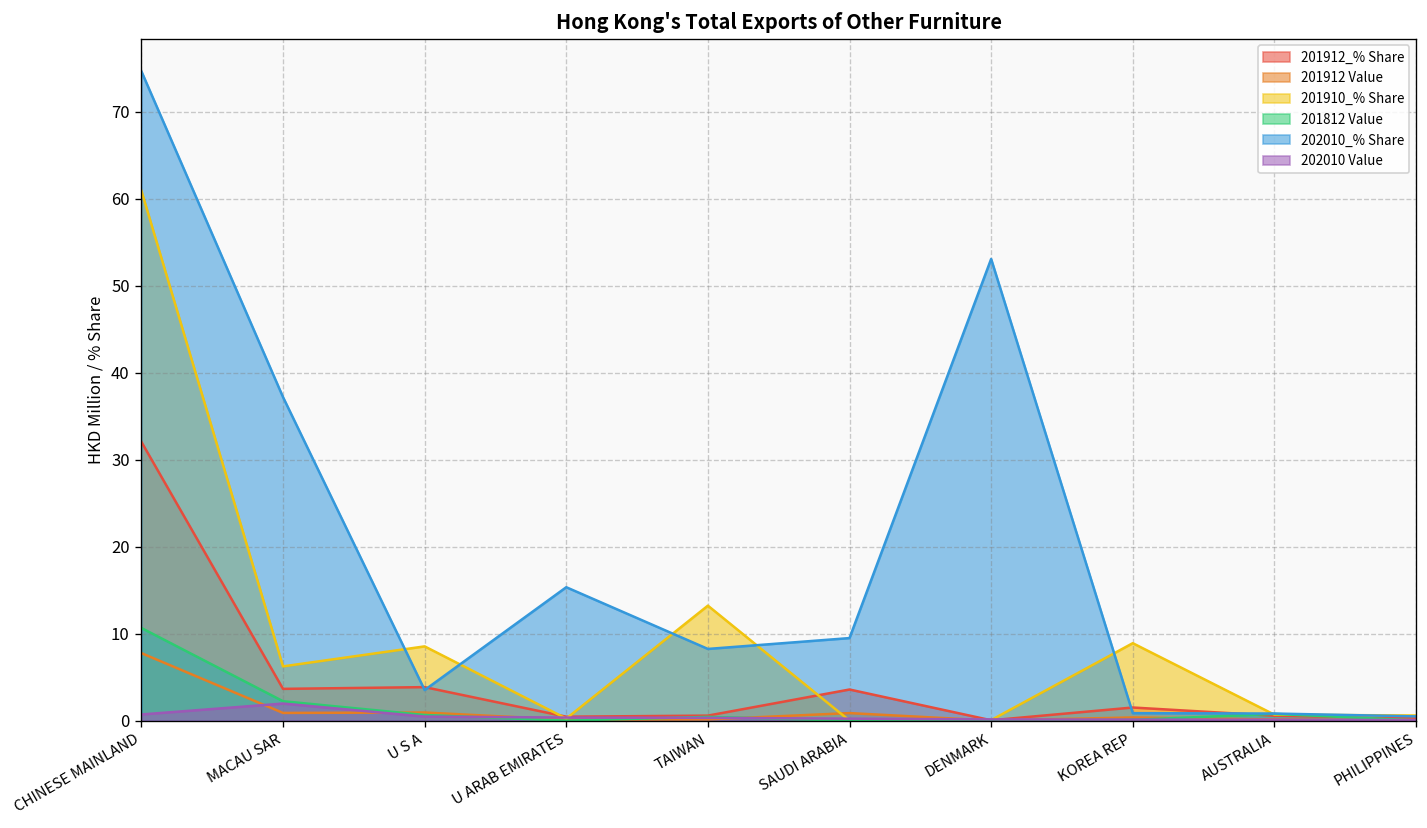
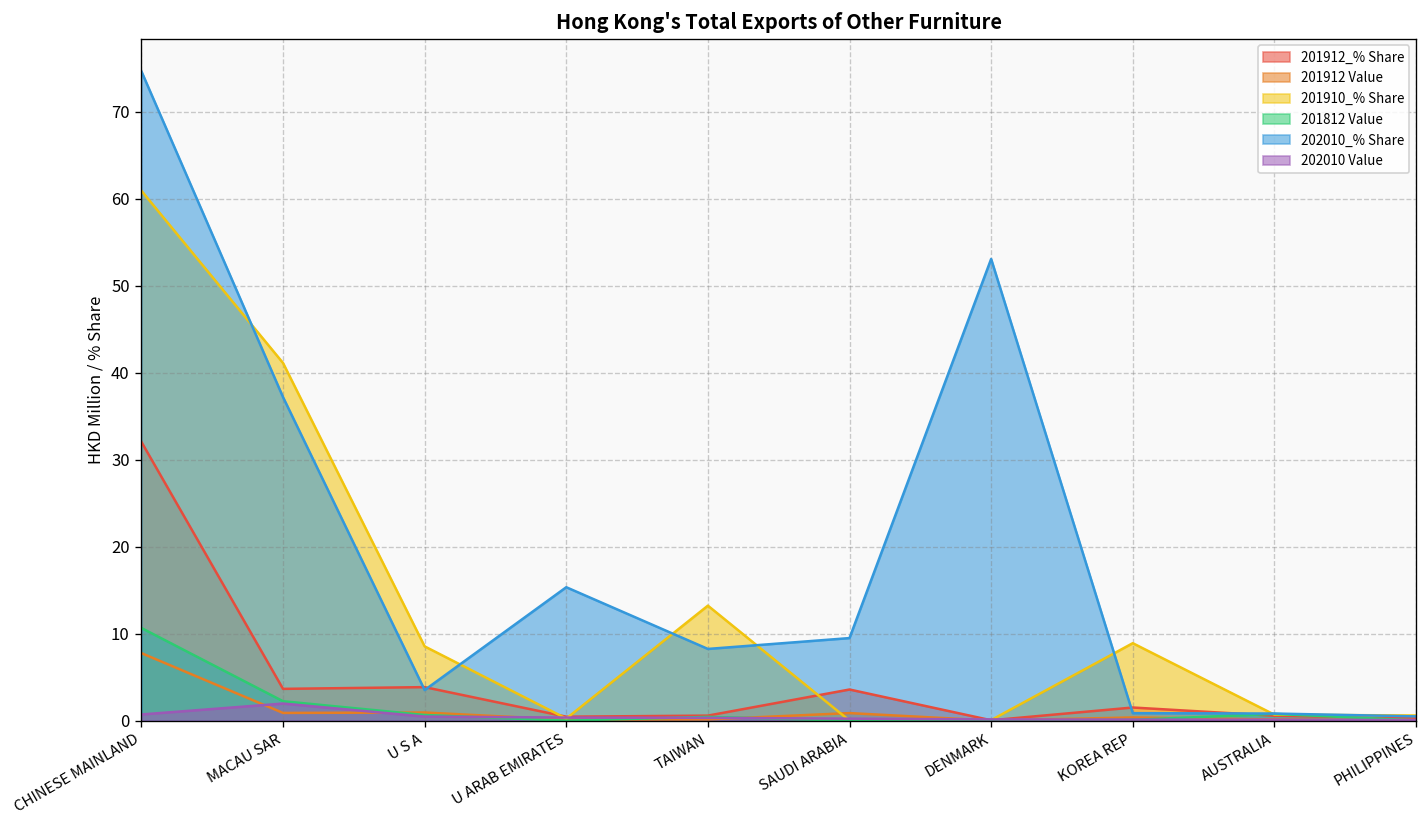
201910_% Share, MACAU SAR: 6 -> 41
